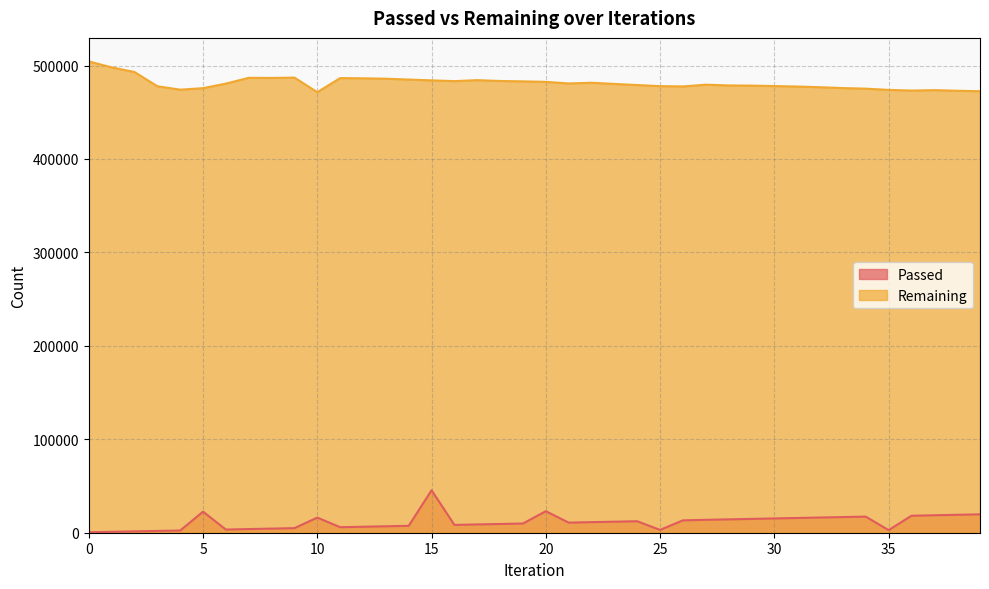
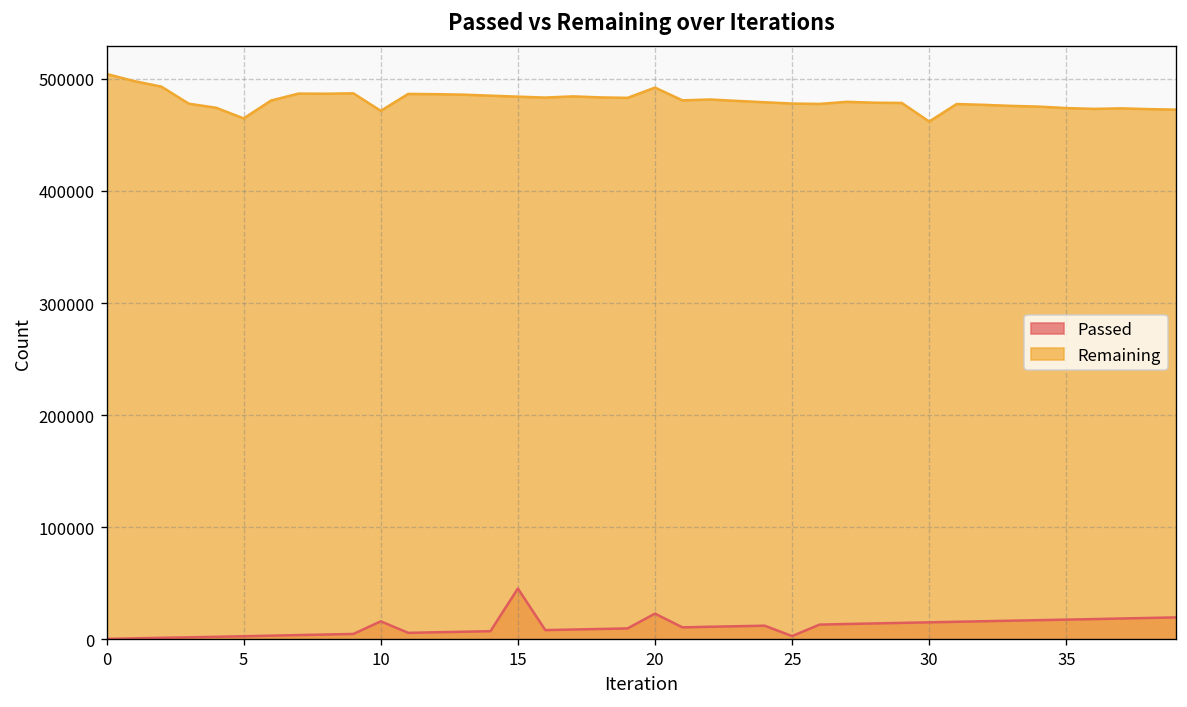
Passed, 5: 20000 -> 0
Remaining, 5: 480000 -> 460000
Remaining, 20: 480000 -> 490000
Remaining, 30: 480000 -> 460000
Passed, 35: 0 -> 20000
